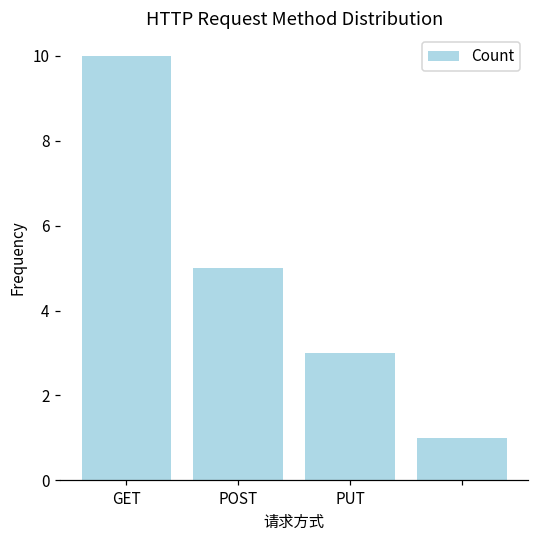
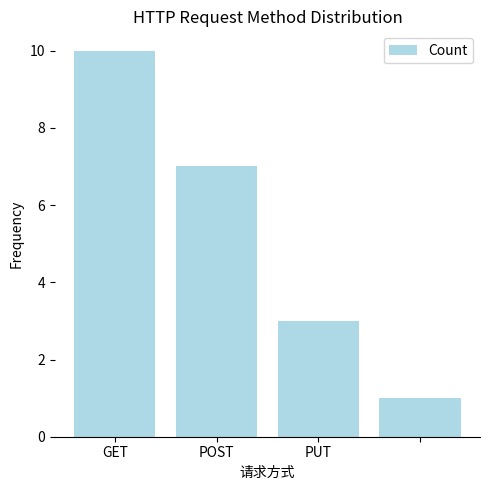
POST: 5 -> 7
